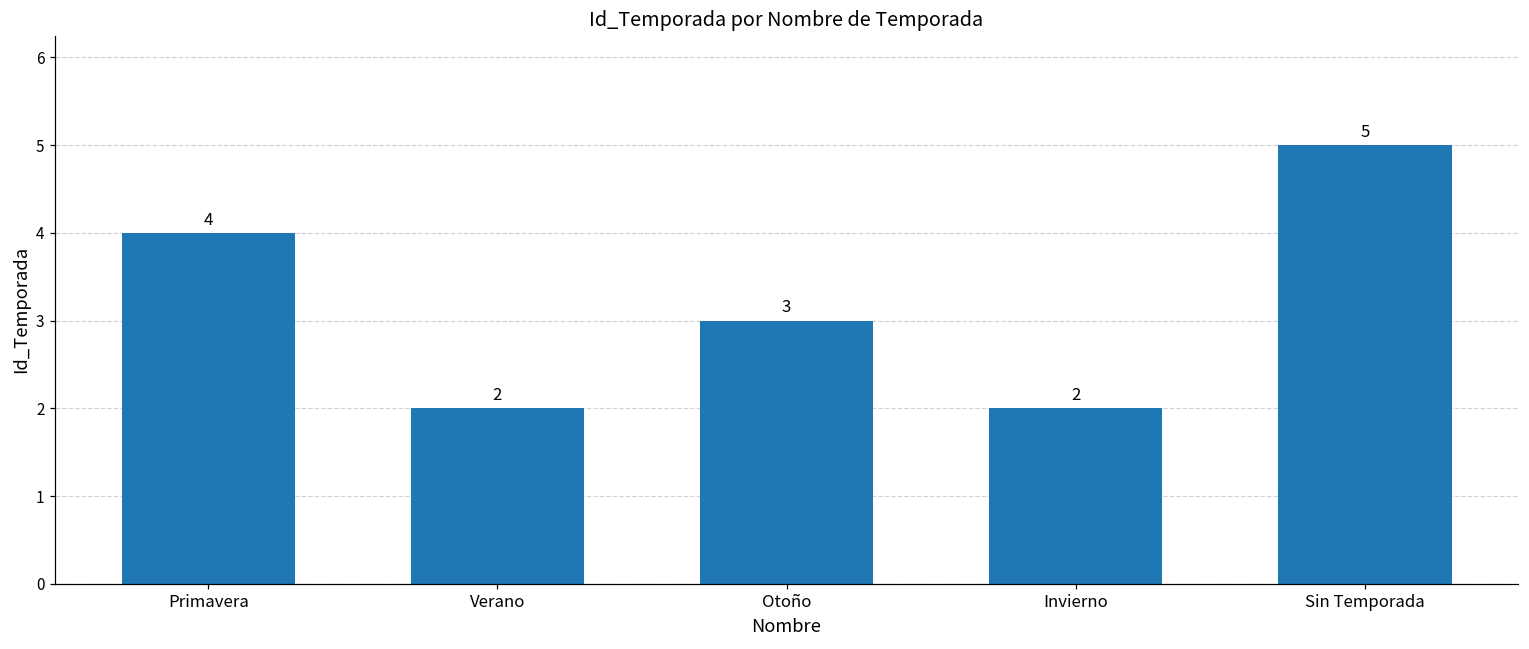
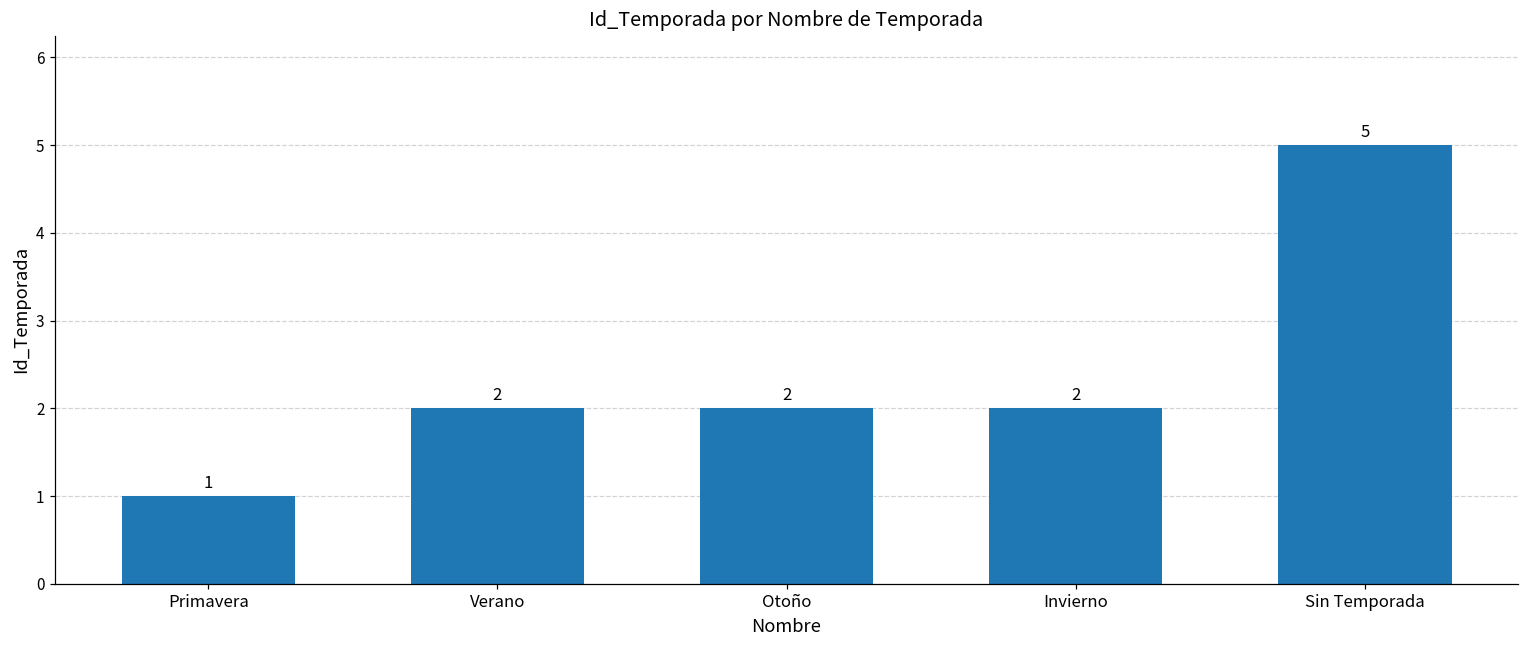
Primavera: 4 -> 1
Otoño: 3 -> 2
